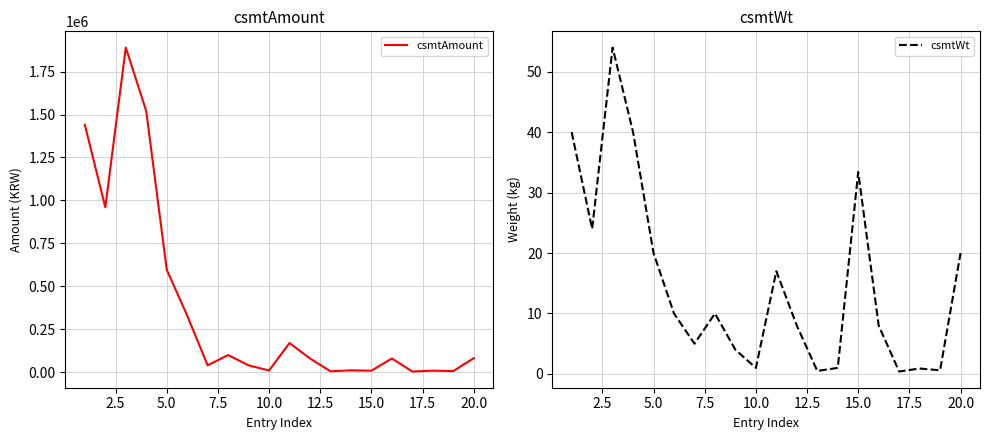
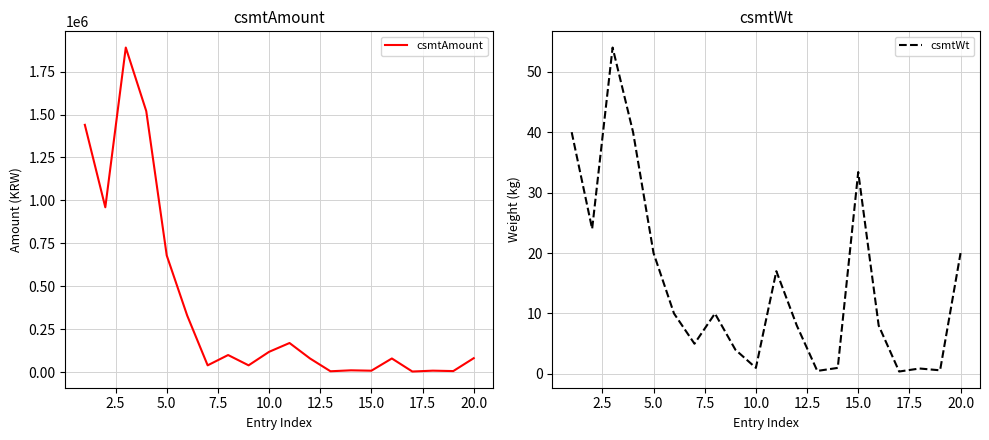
csmtAmount, 5.0: 600000 -> 680000
csmtAmount, 10.0: 10000 -> 120000
